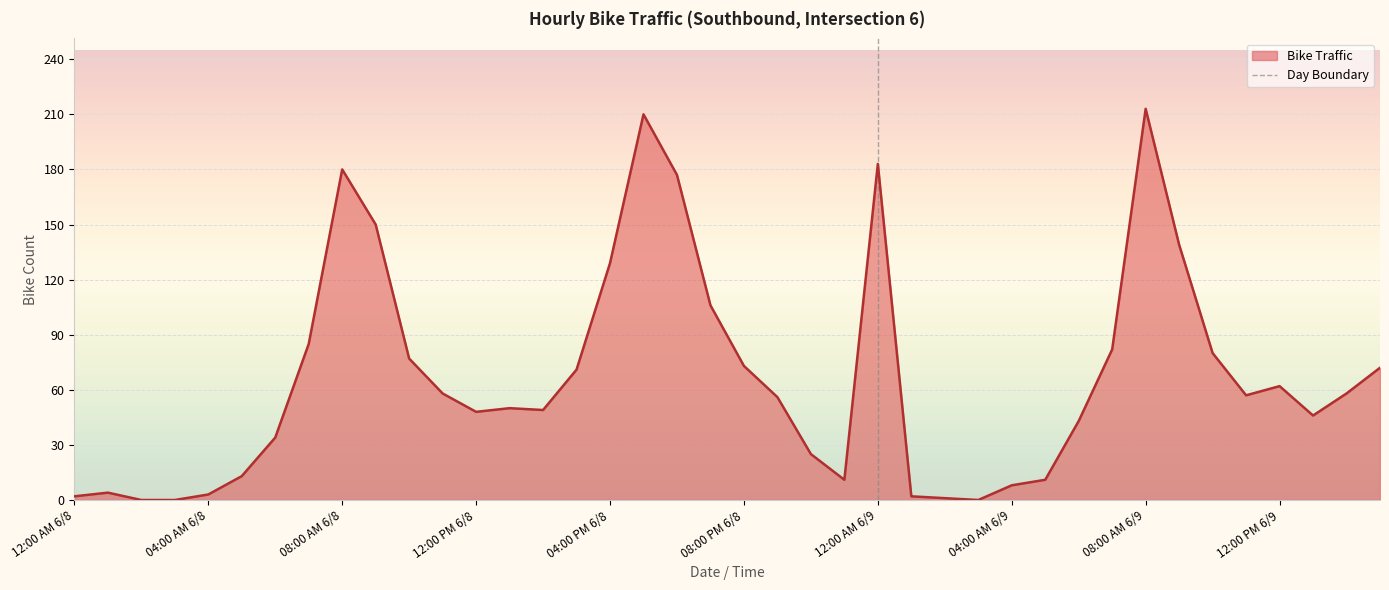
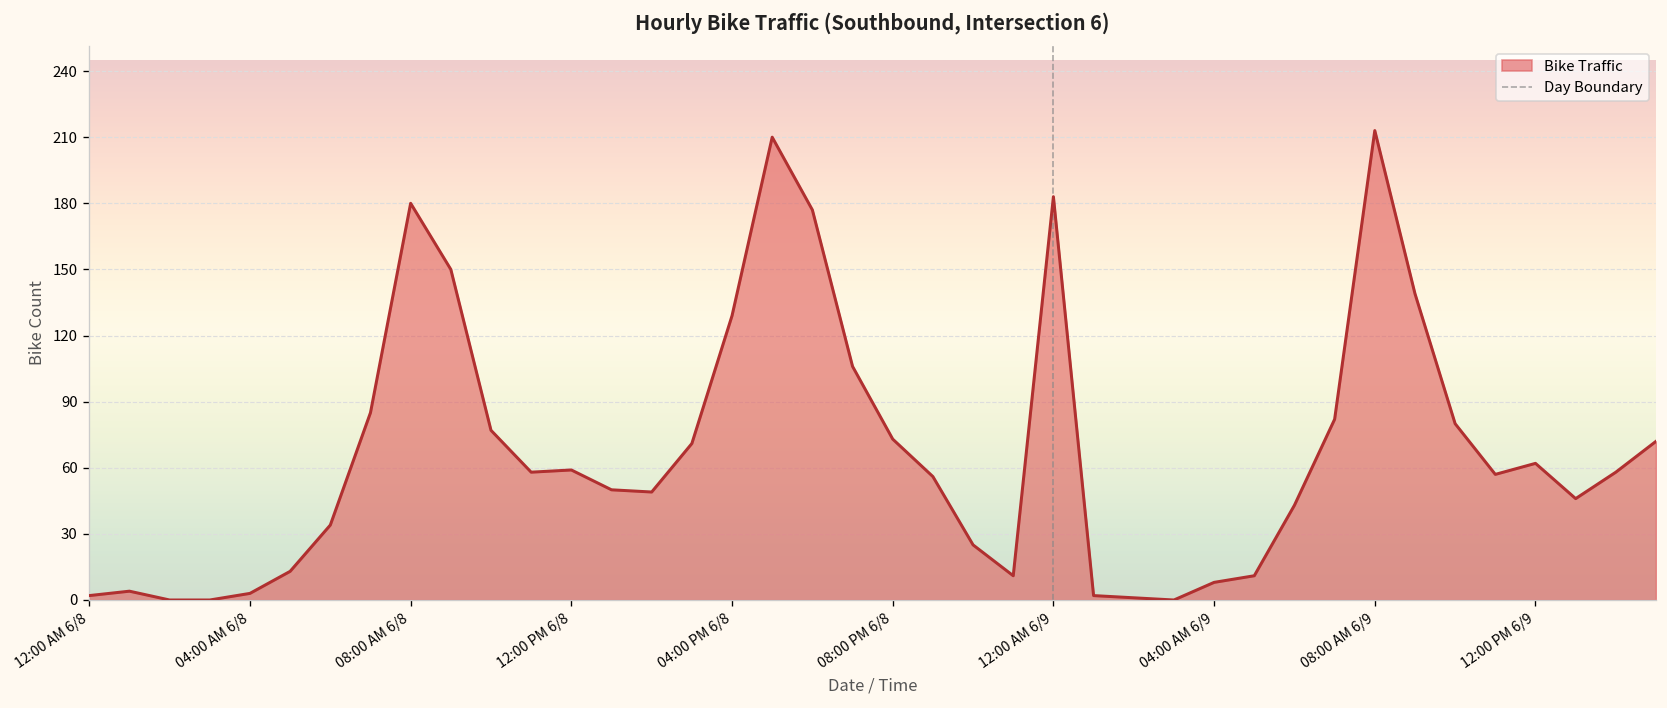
12:00 PM 6/8: 48 -> 59
